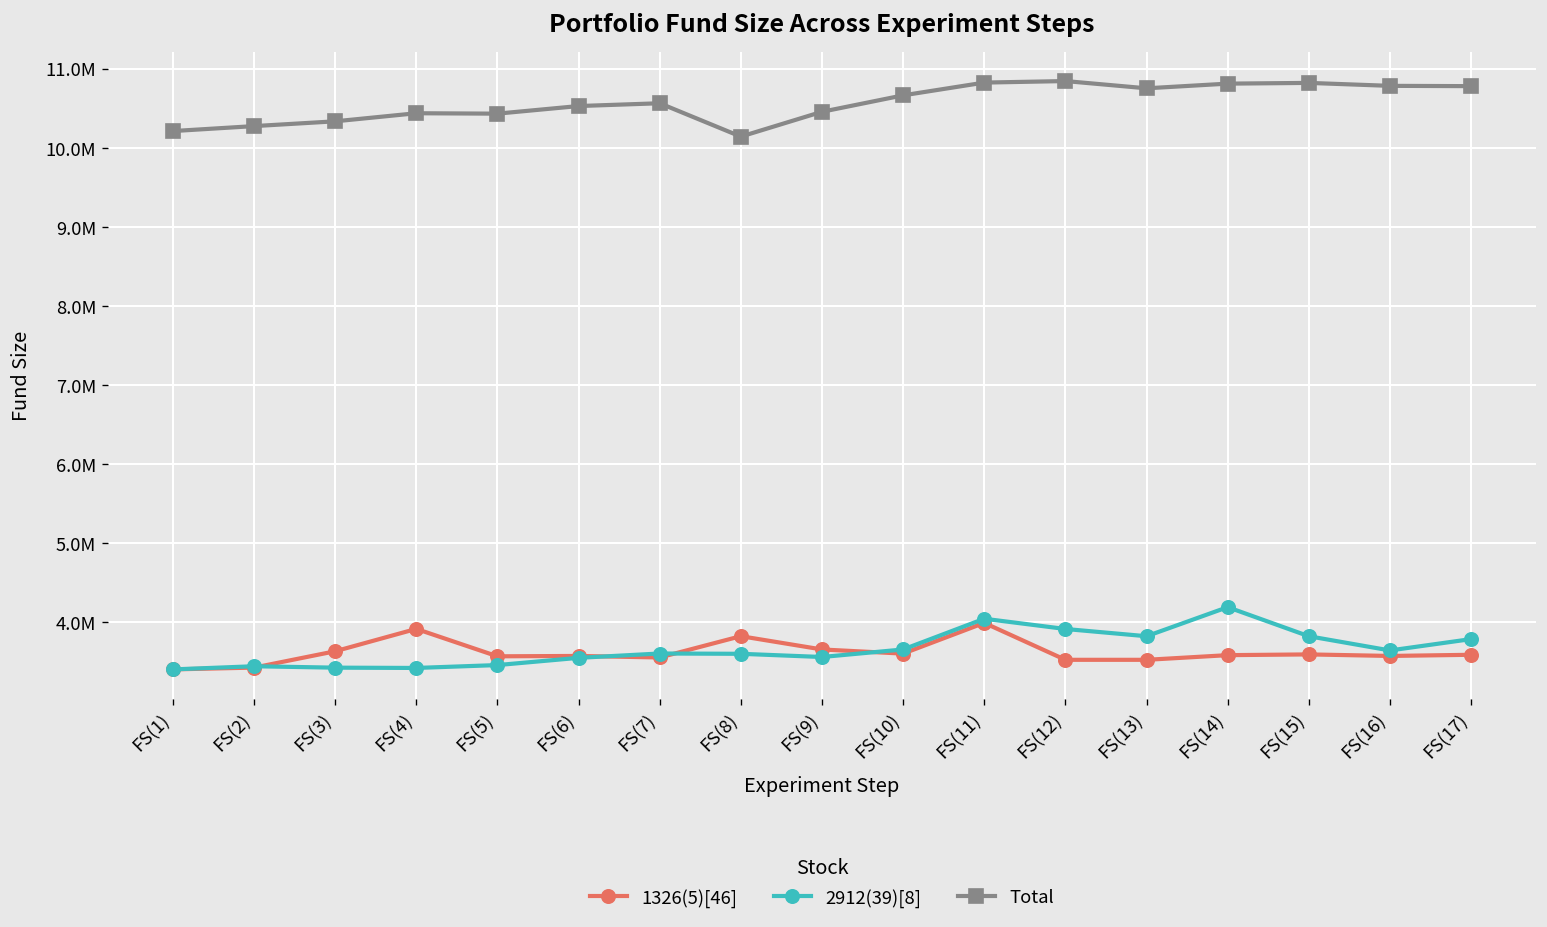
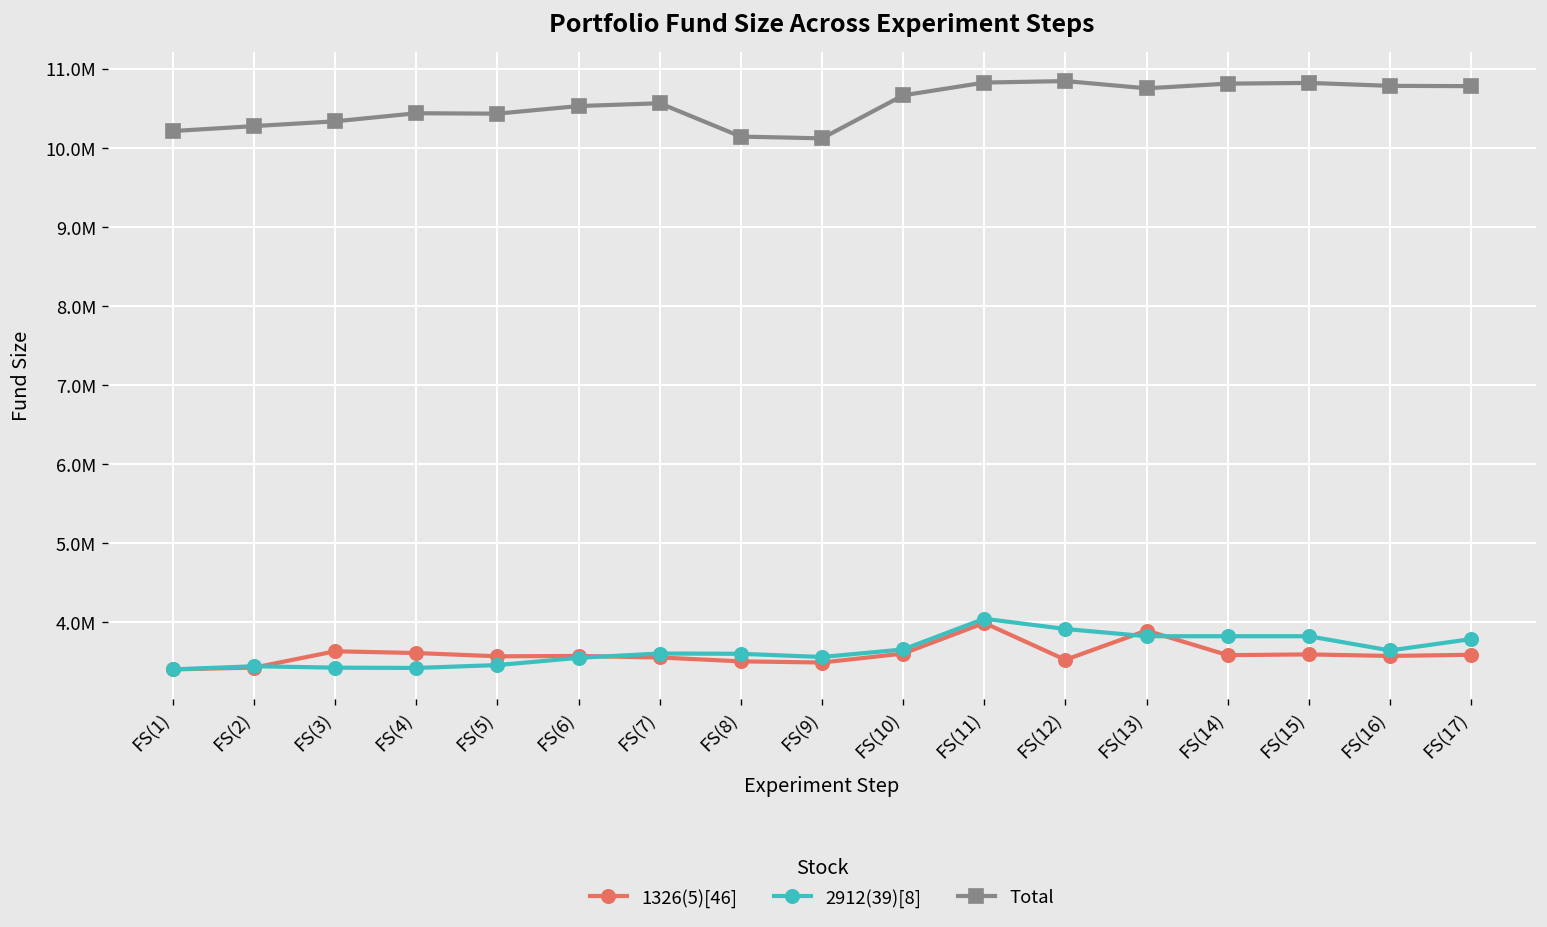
1326(5)[46], FS(4): 3900000 -> 3600000
1326(5)[46], FS(8): 3800000 -> 3500000
1326(5)[46], FS(9): 3700000 -> 3500000
Total, FS(9): 10500000 -> 10100000
1326(5)[46], FS(13): 3500000 -> 3900000
2912(39)[8], FS(14): 4200000 -> 3800000
